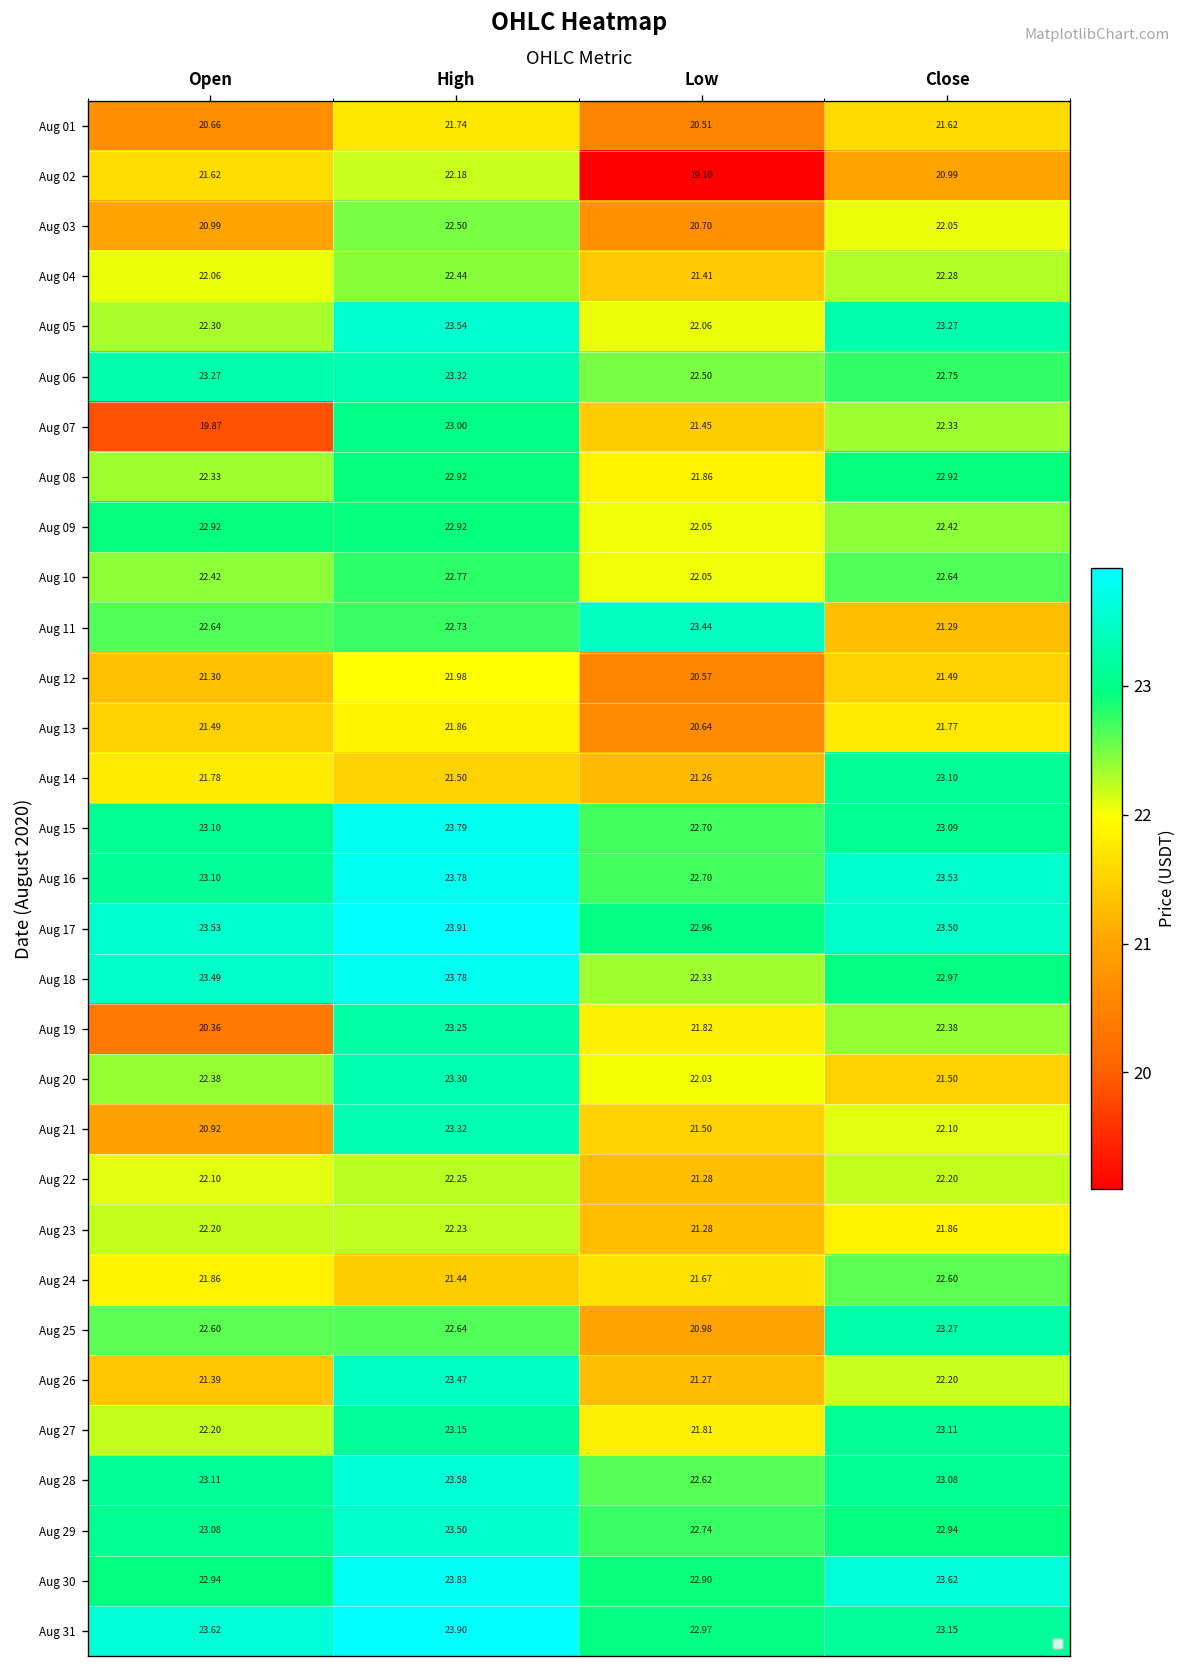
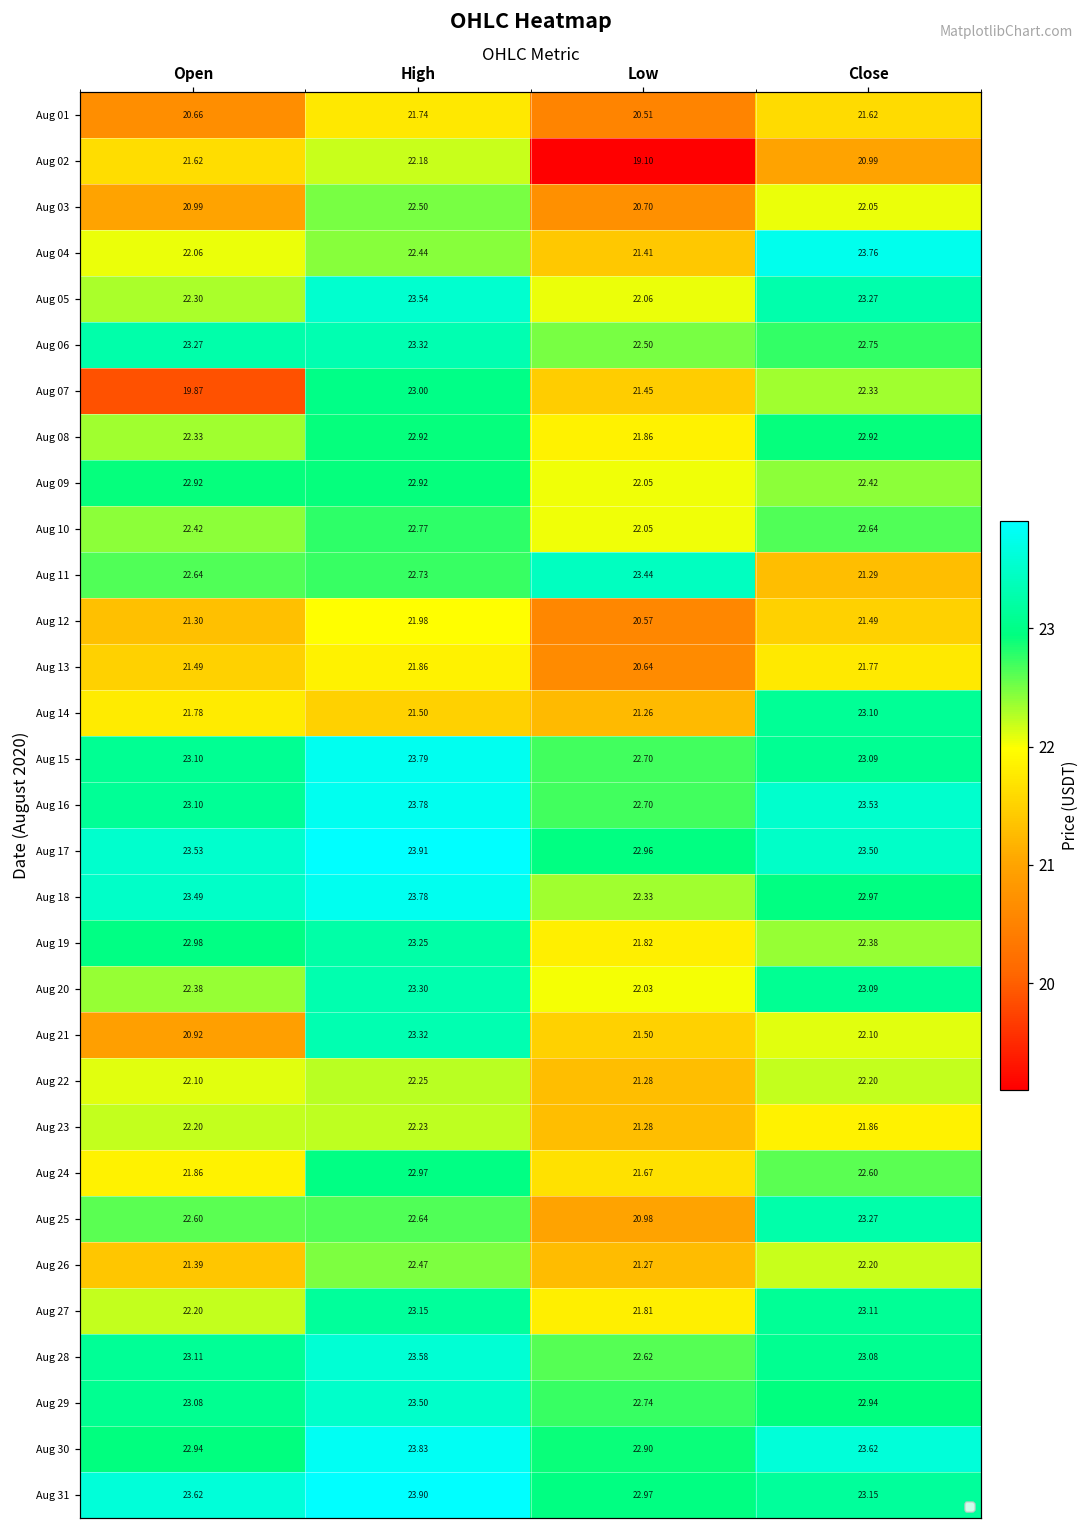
Aug 04, Close: 22.28 -> 23.76
Aug 19, Open: 20.36 -> 22.98
Aug 20, Close: 21.50 -> 23.09
Aug 24, High: 21.44 -> 22.97
Aug 26, High: 23.47 -> 22.47
